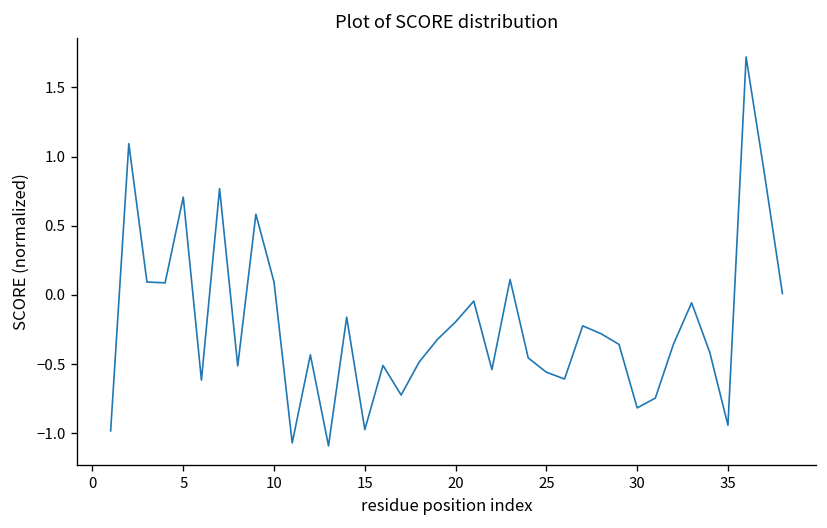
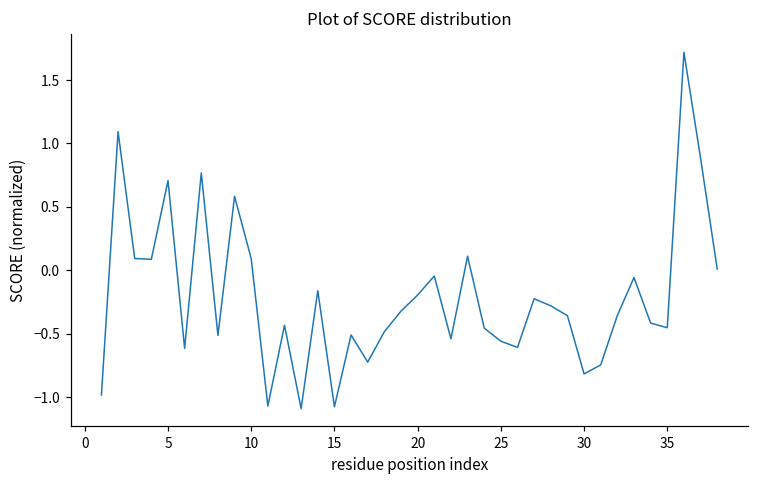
15: -0.97 -> -1.08
35: -0.94 -> -0.45
